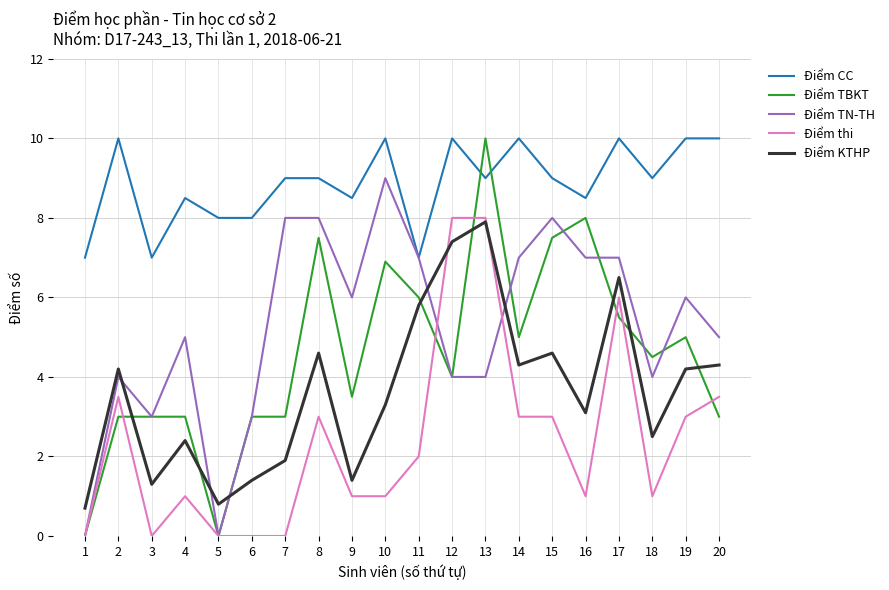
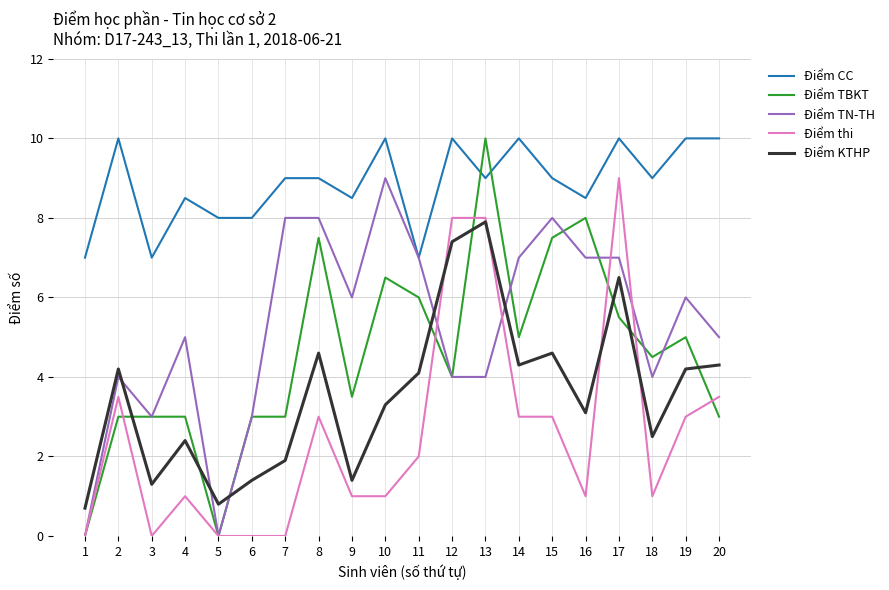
Điểm TBKT, 10: 6.9 -> 6.5
Điểm KTHP, 11: 5.8 -> 4.1
Điểm thi, 17: 6 -> 9
